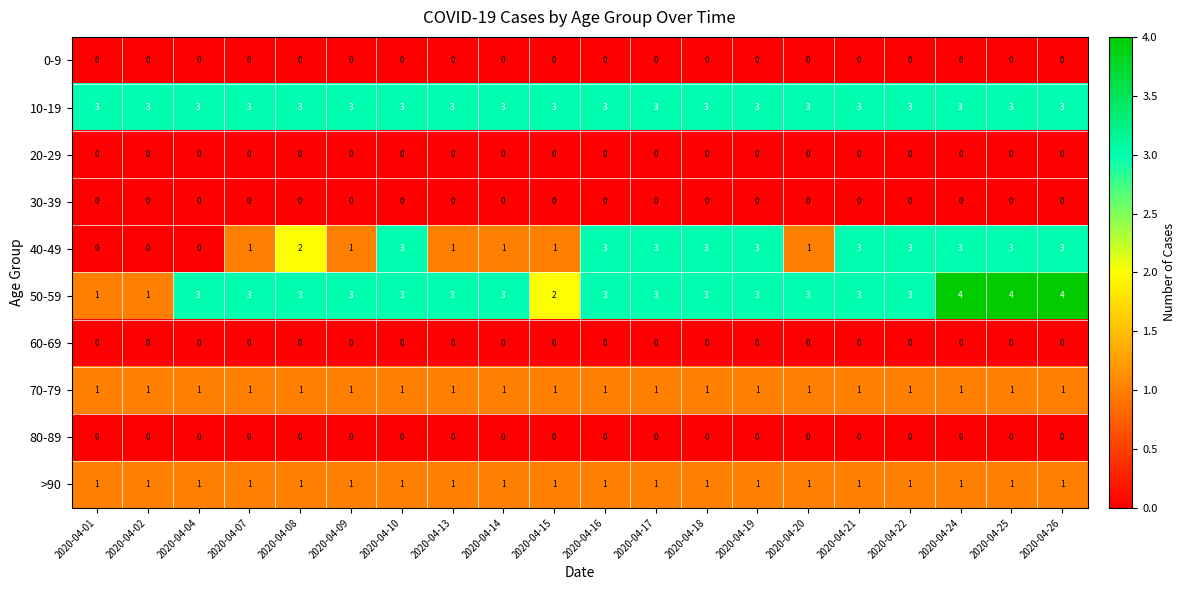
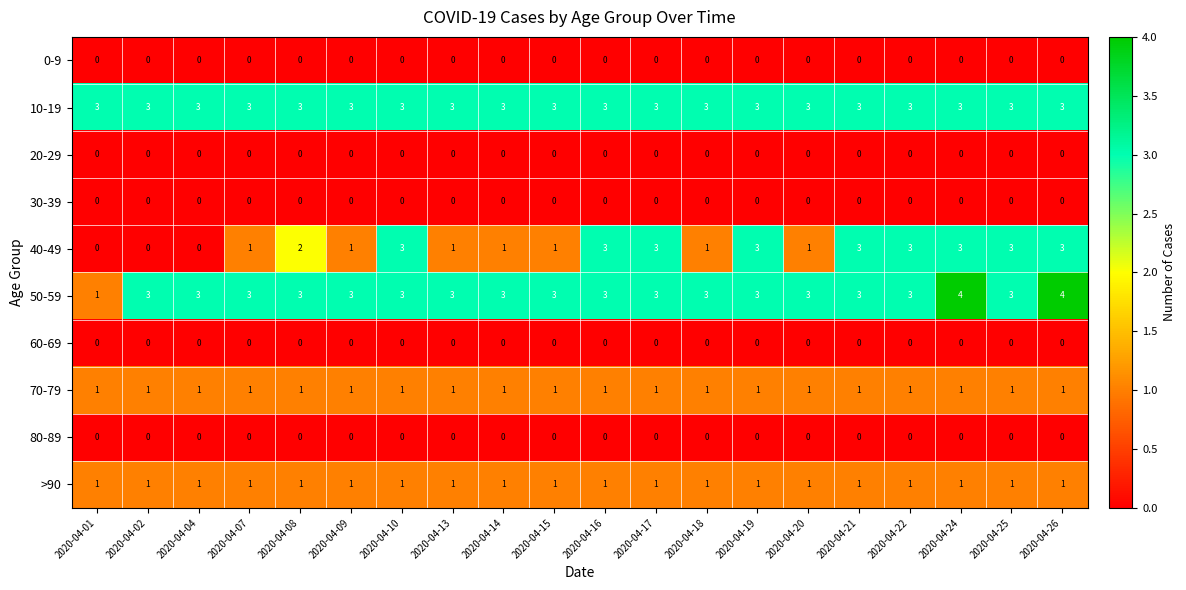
40-49, 2020-04-18: 3 -> 1
50-59, 2020-04-02: 1 -> 3
50-59, 2020-04-15: 2 -> 3
50-59, 2020-04-25: 4 -> 3
